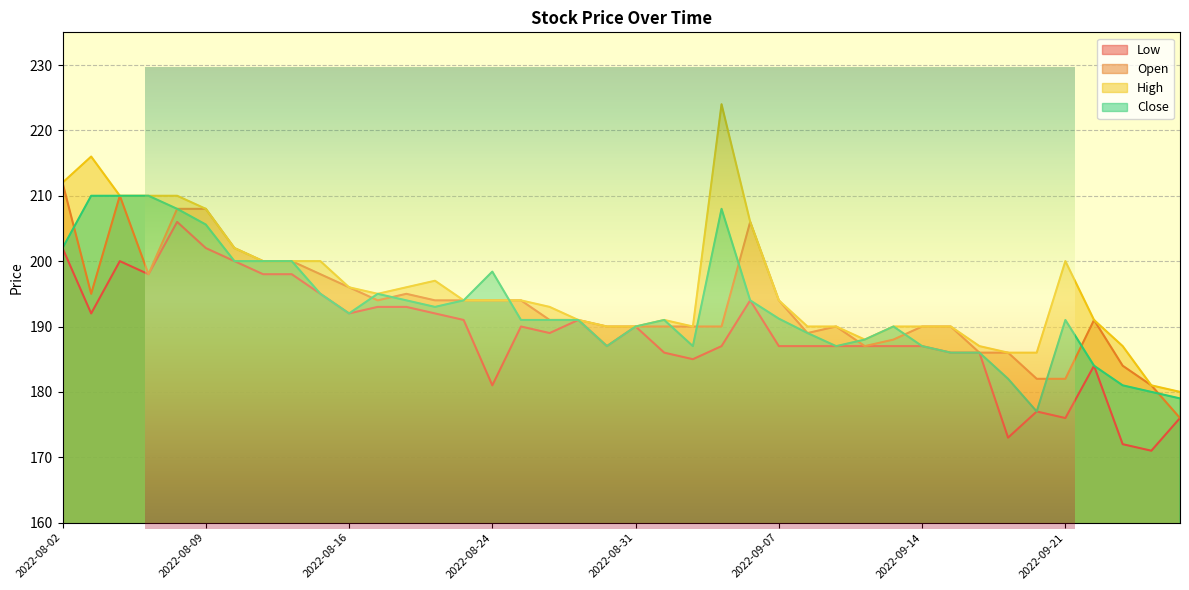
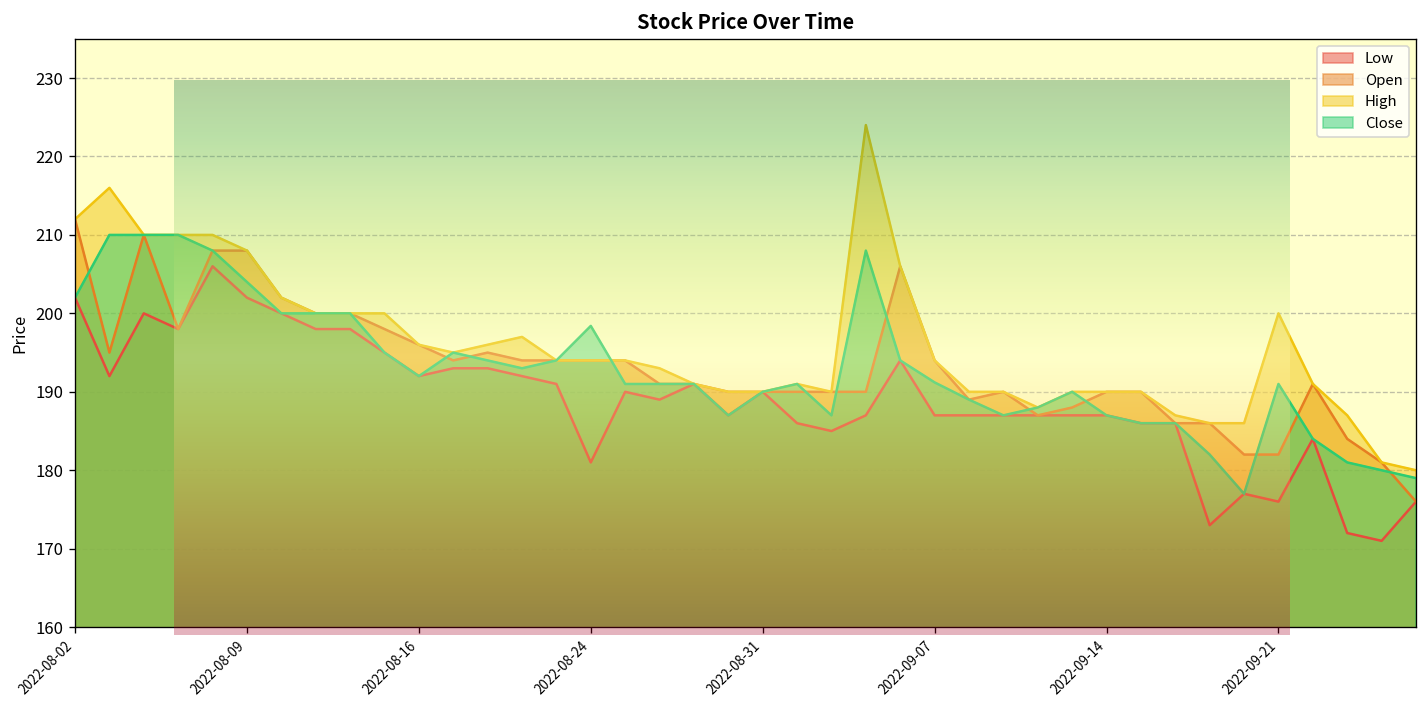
Stock Price Over Time, Close, 2022-08-09: 206 -> 204
